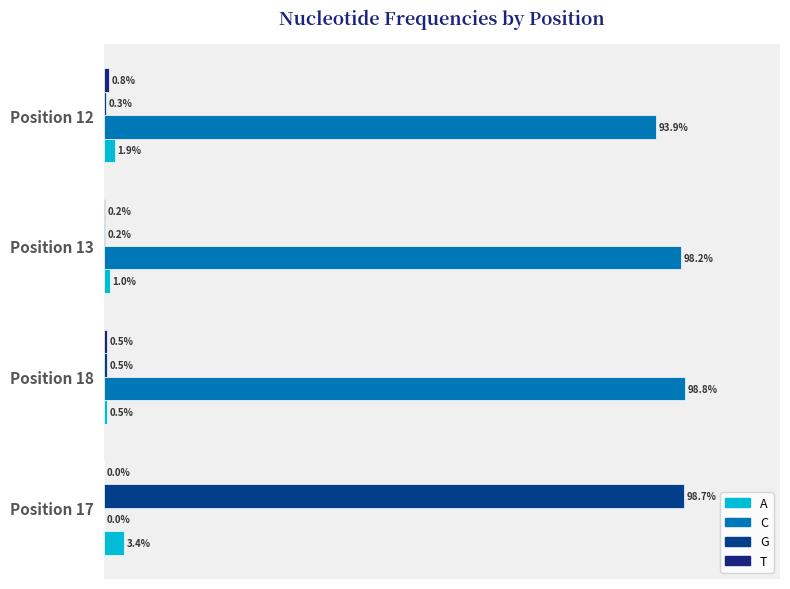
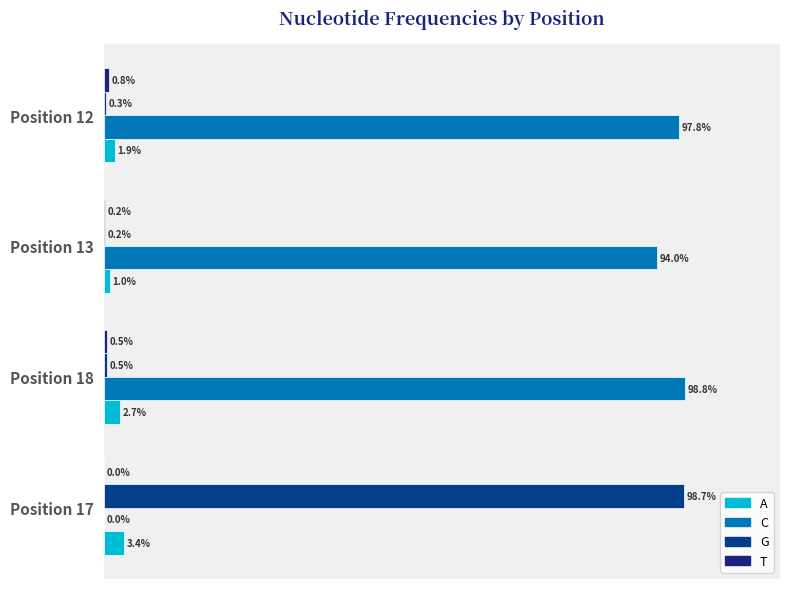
C, Position 12: 93.9% -> 97.8%
C, Position 13: 98.2% -> 94.0%
A, Position 18: 0.5% -> 2.7%
